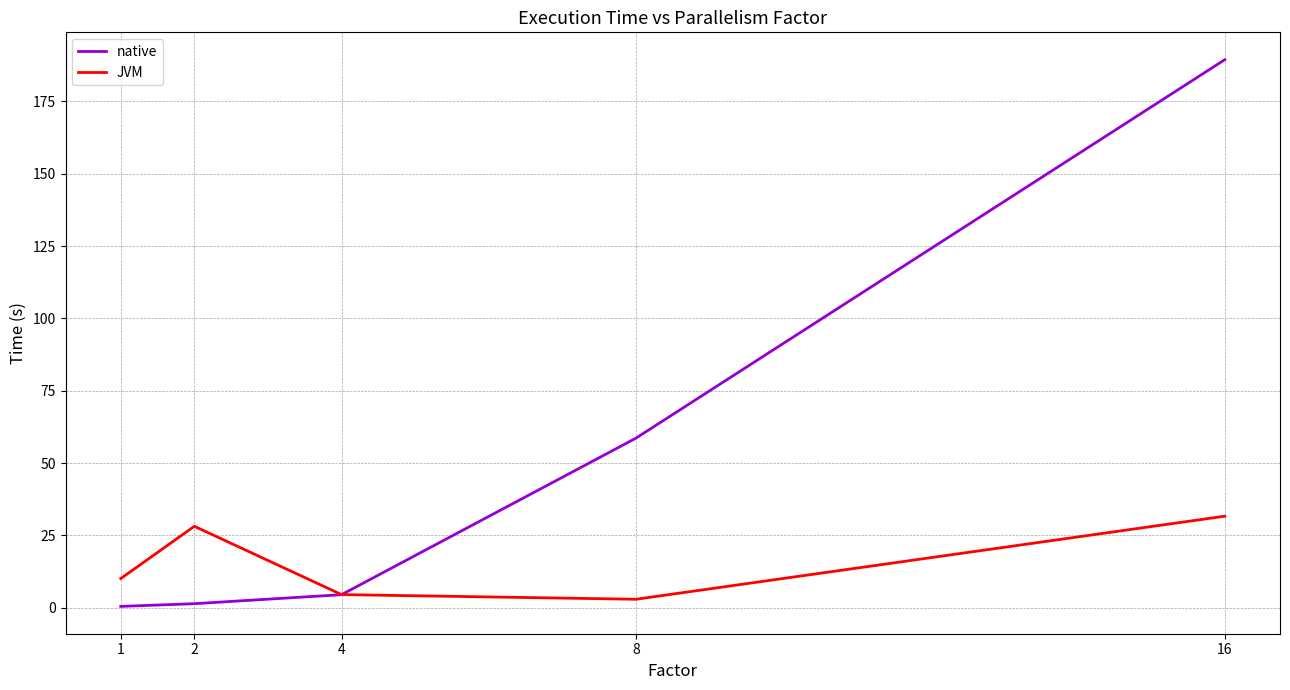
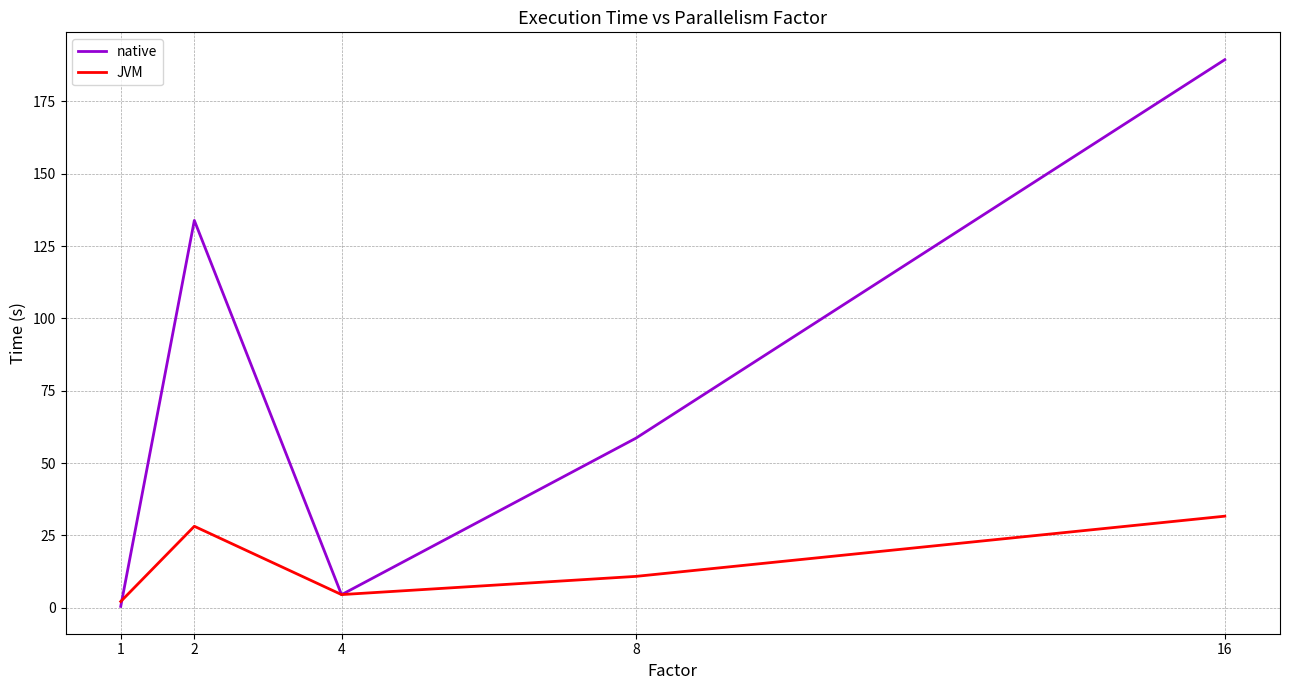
JVM, 1: 10 -> 2
native, 2: 1 -> 134
JVM, 8: 3 -> 11
